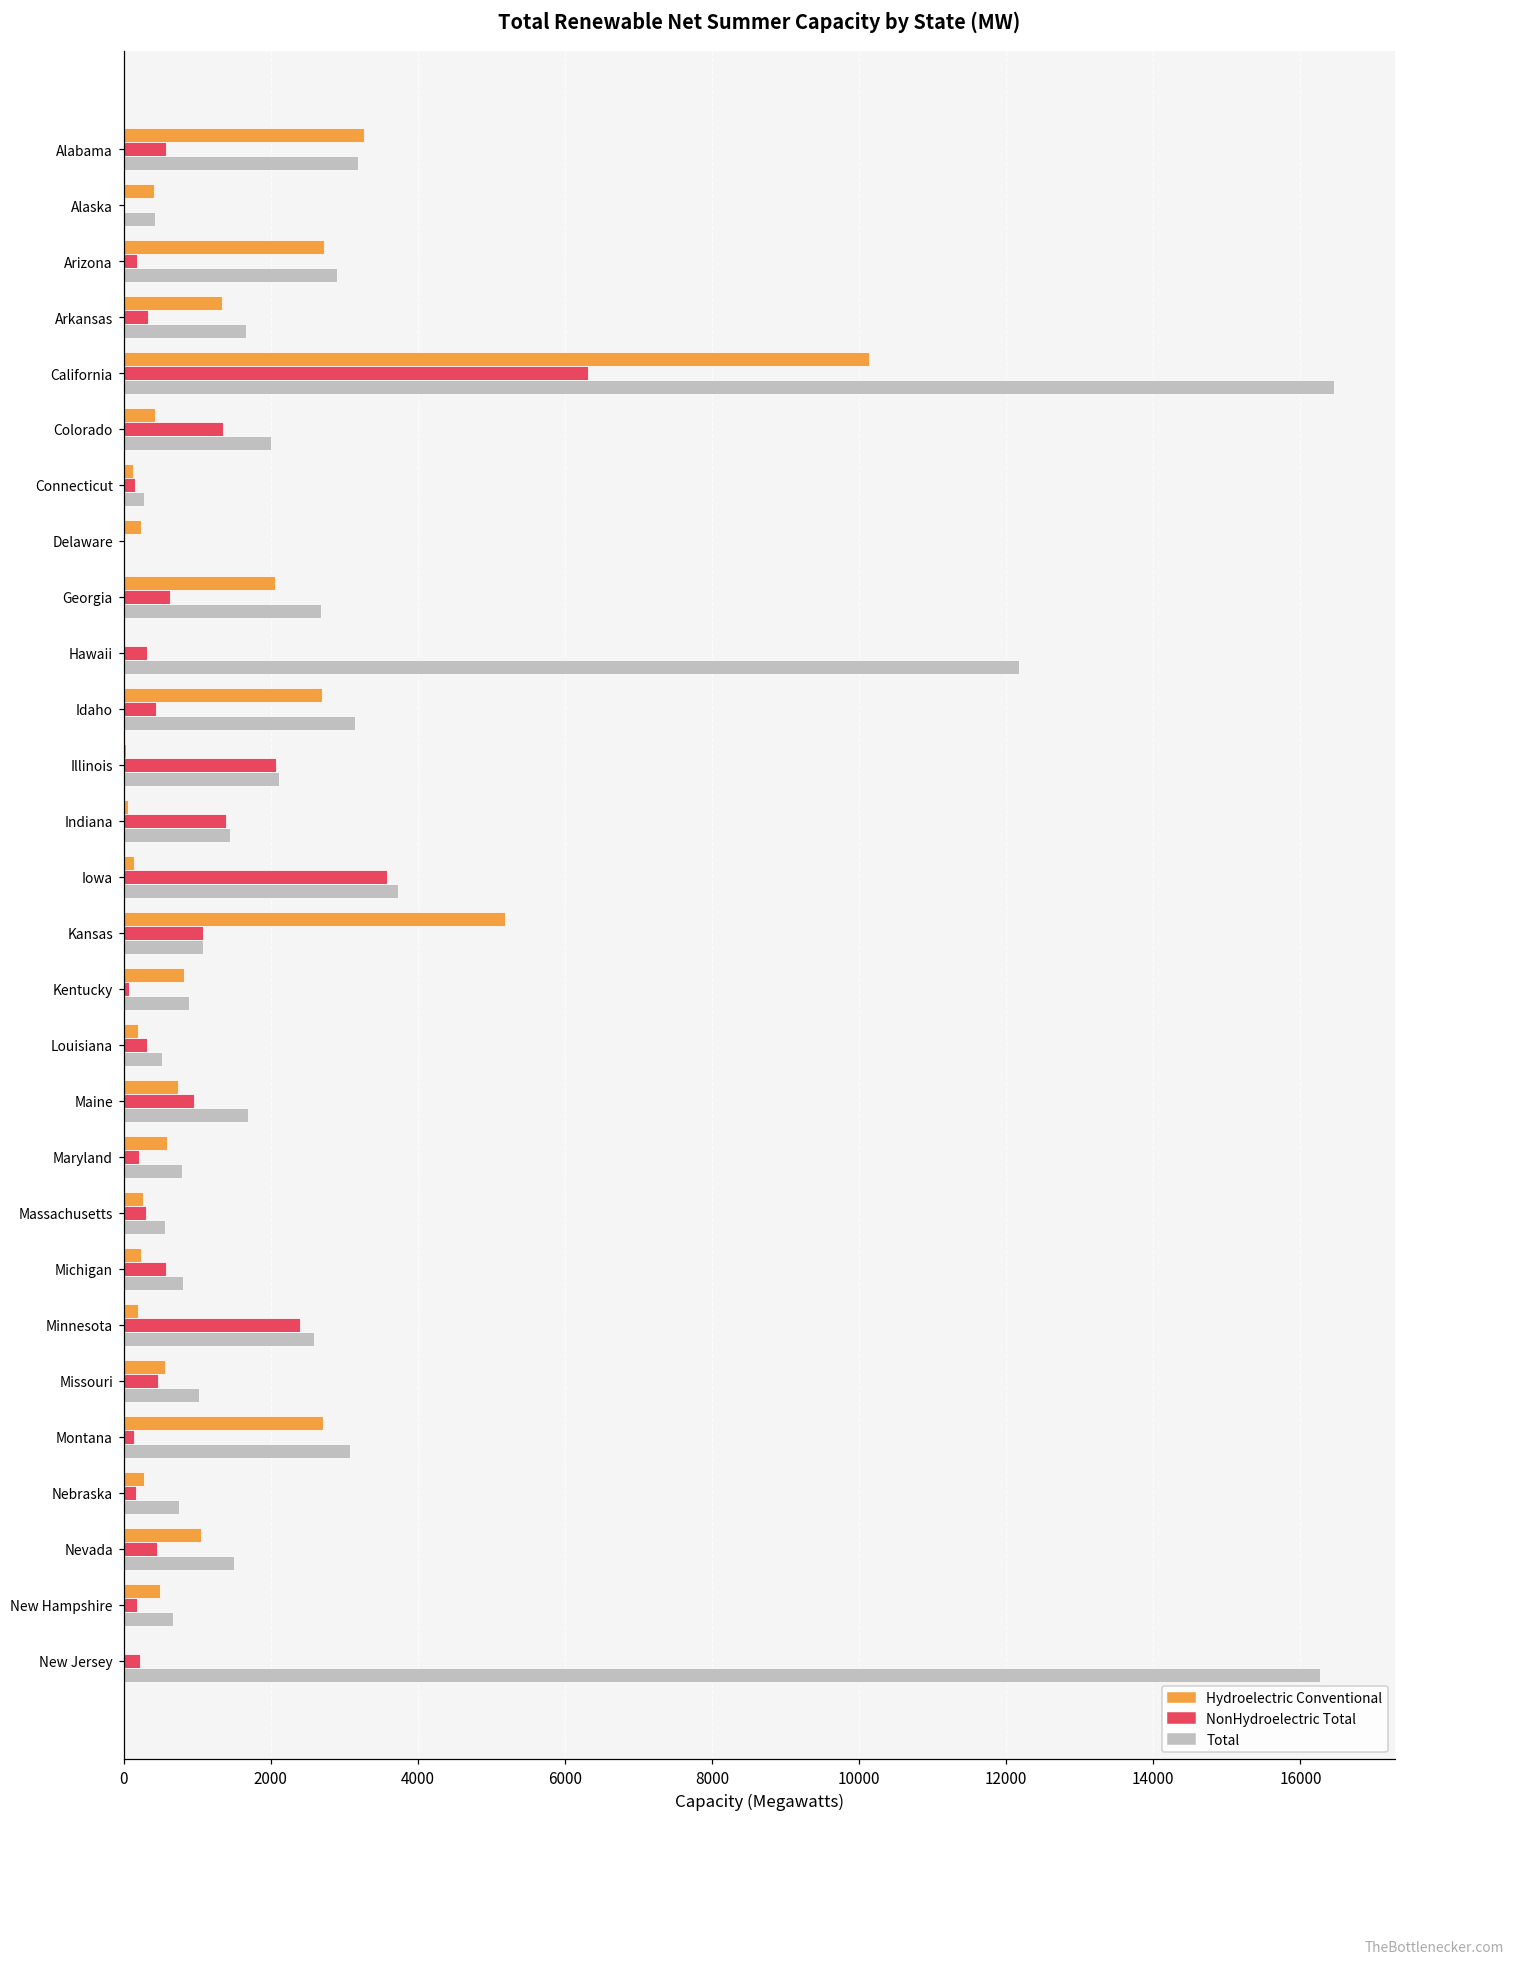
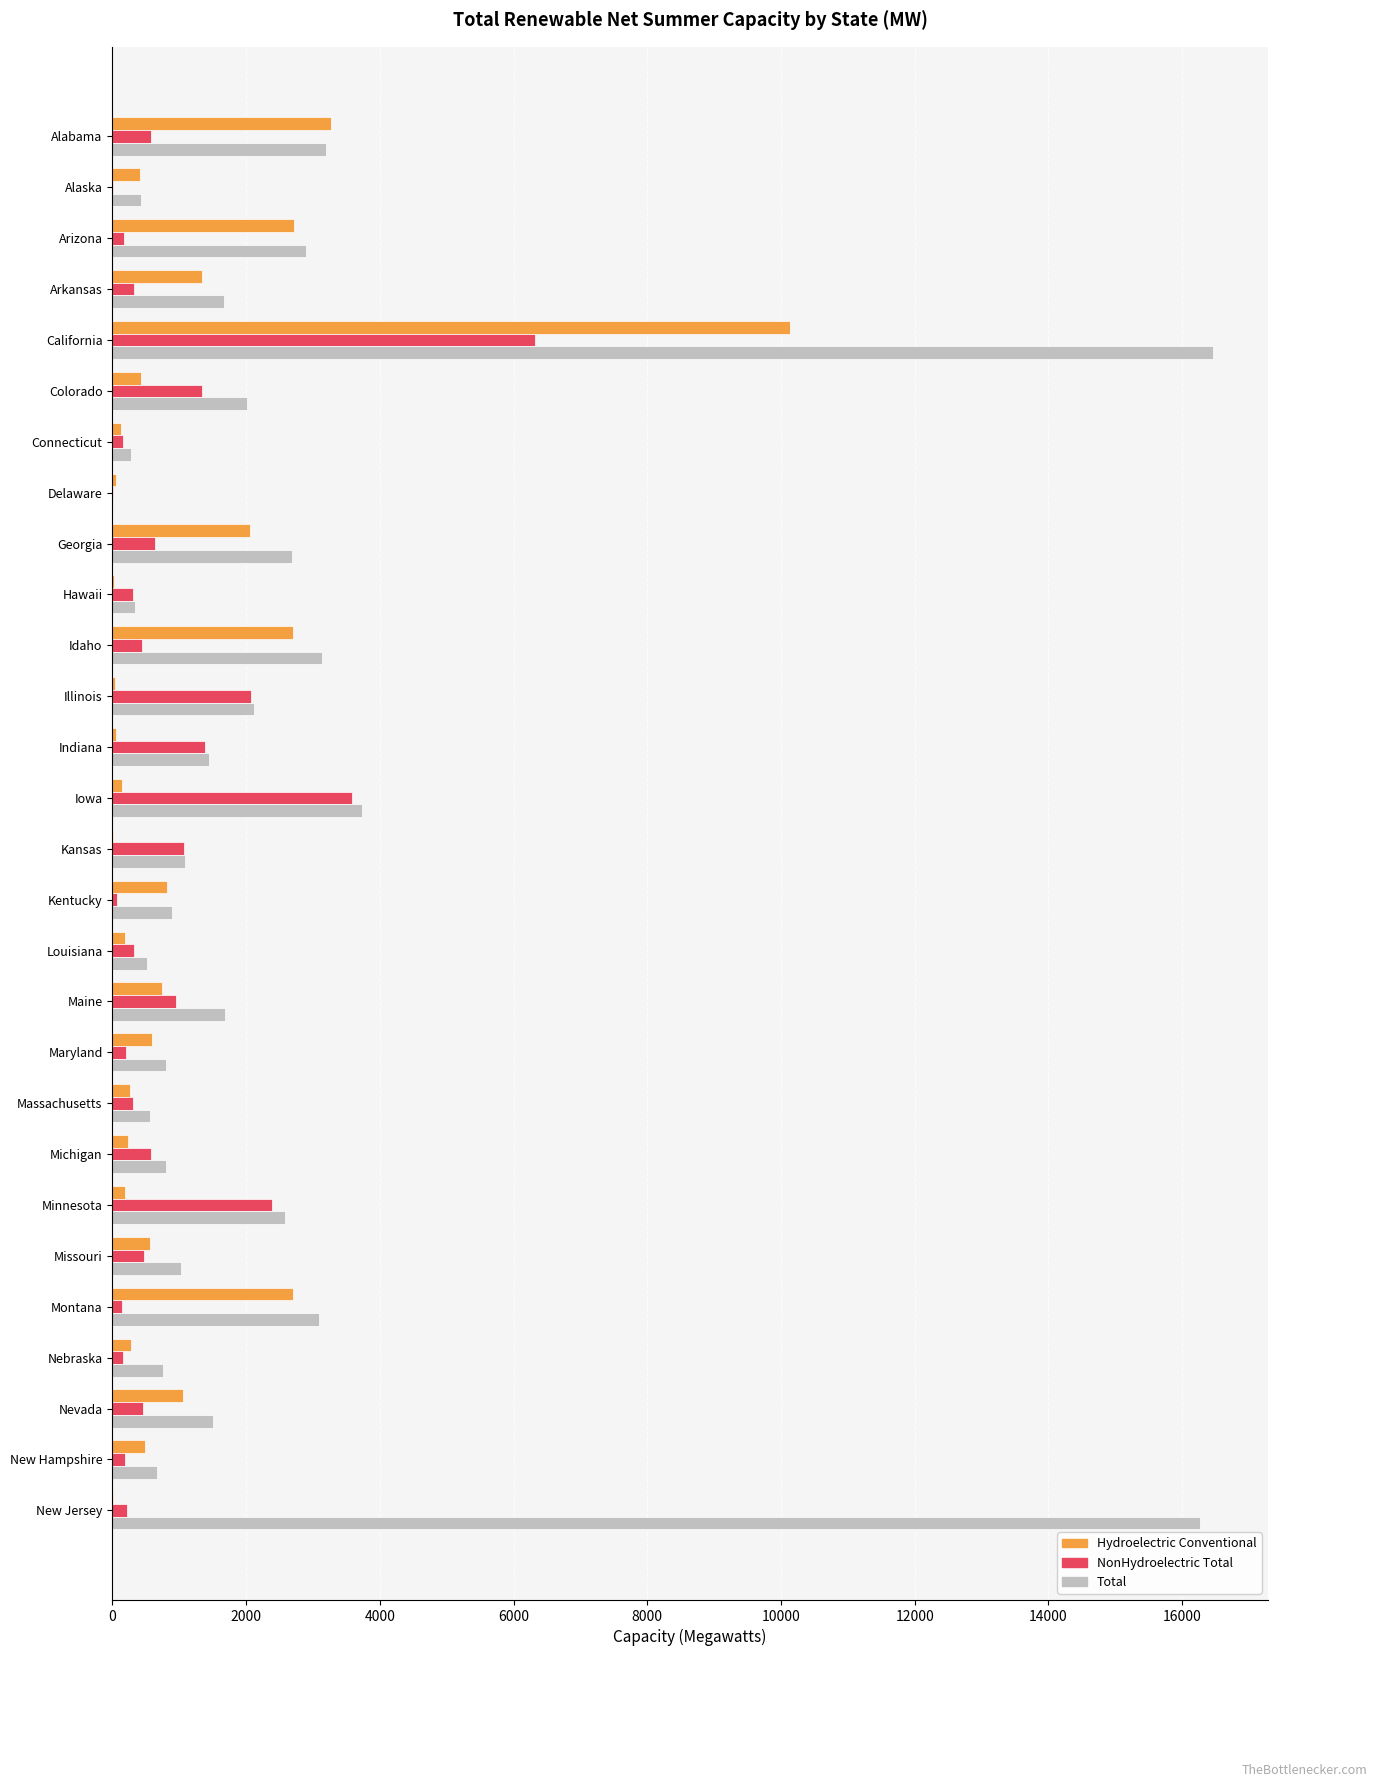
Hydroelectric Conventional, Delaware: 200 -> 100
Total, Hawaii: 12200 -> 300
Hydroelectric Conventional, Kansas: 5200 -> 0
